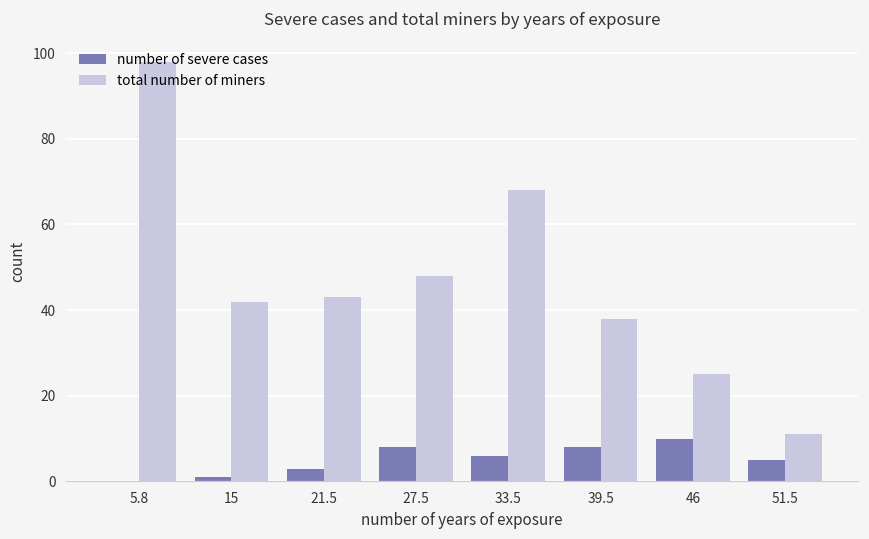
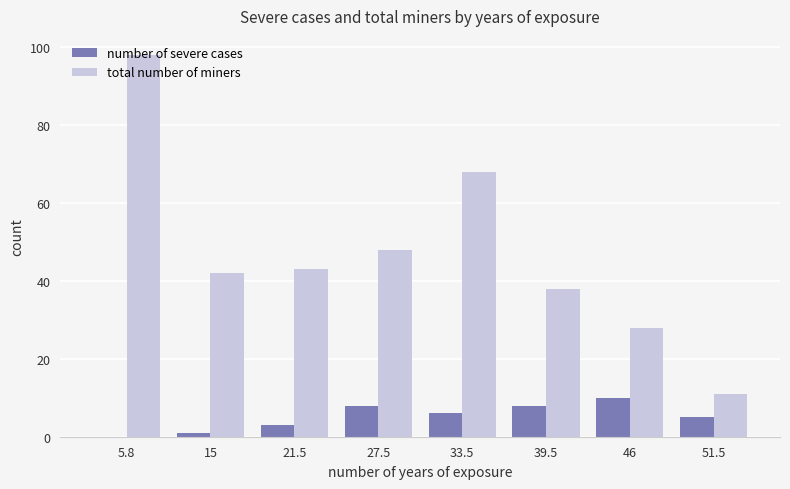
total number of miners, 46: 25 -> 28
